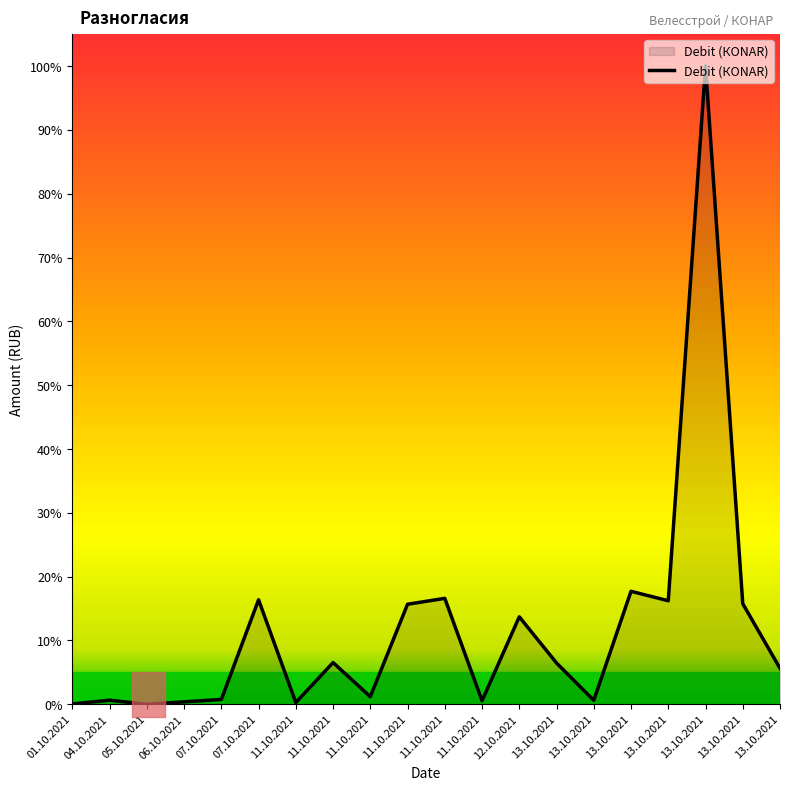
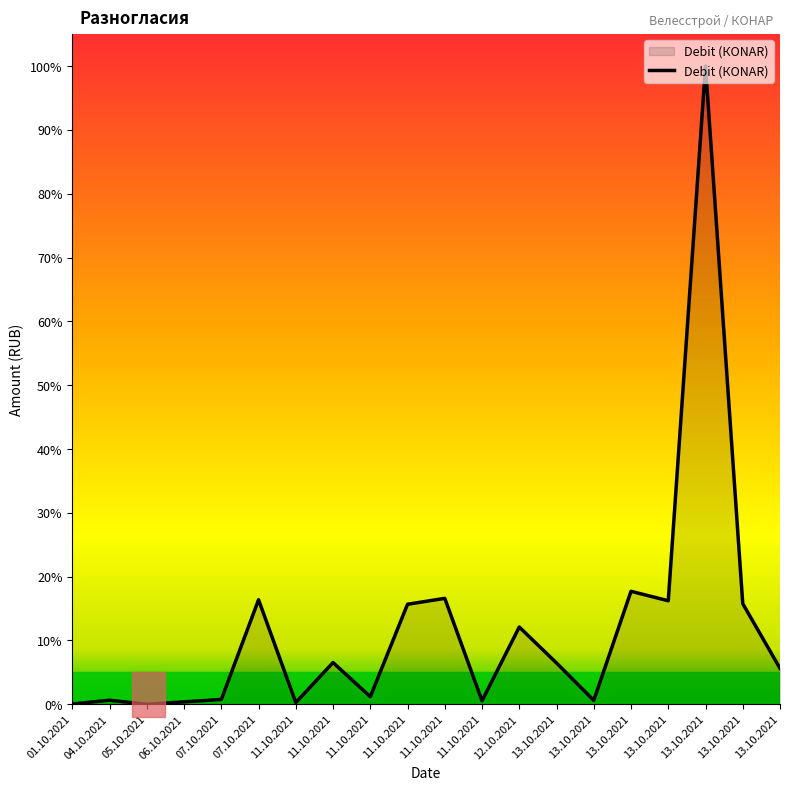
12.10.2021: 14% -> 12%
